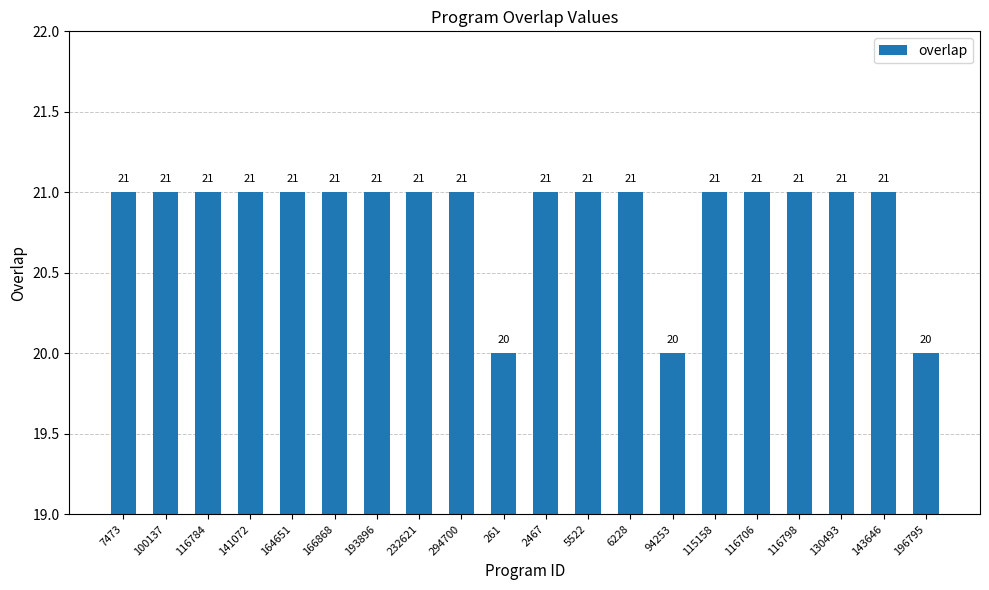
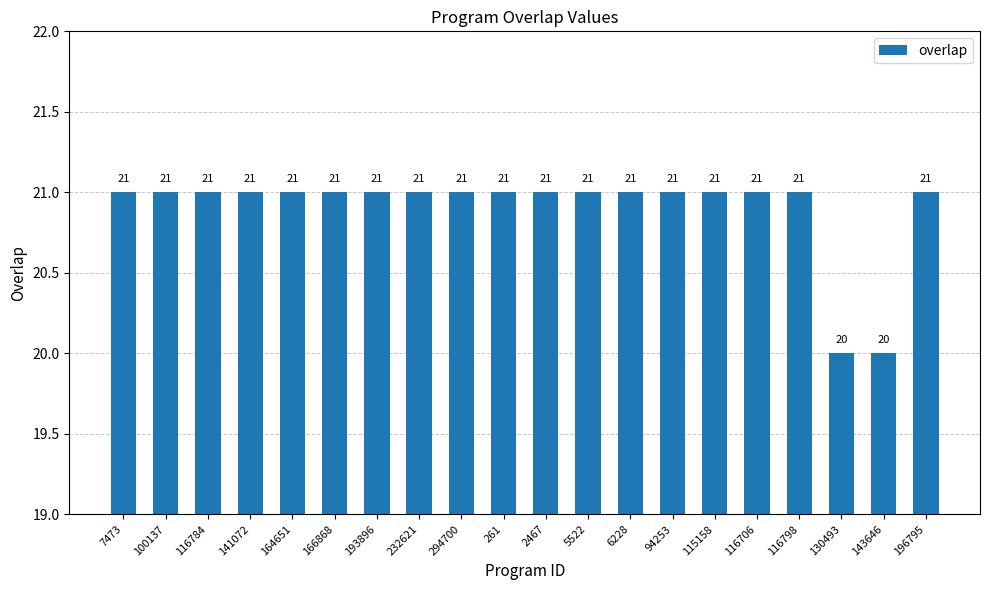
261: 20 -> 21
94253: 20 -> 21
130493: 21 -> 20
143646: 21 -> 20
196795: 20 -> 21
